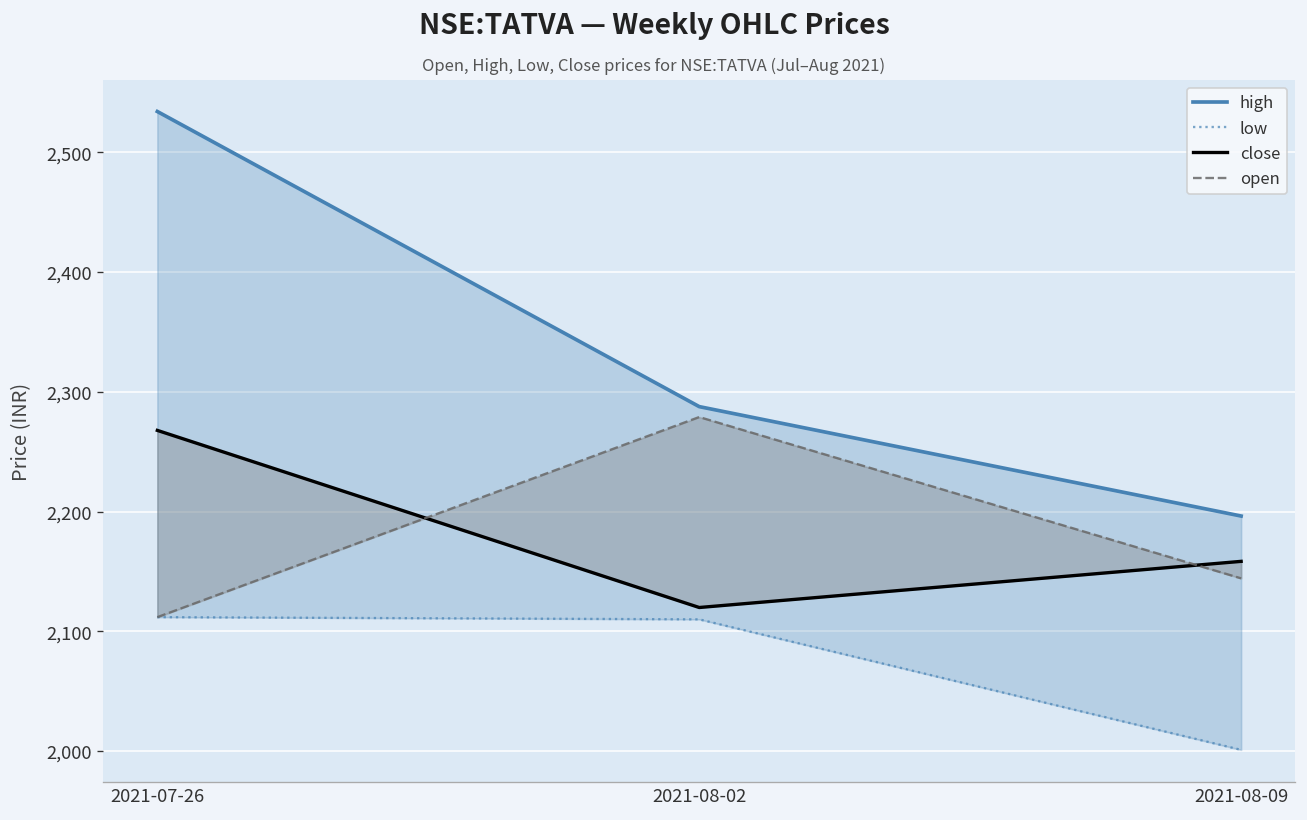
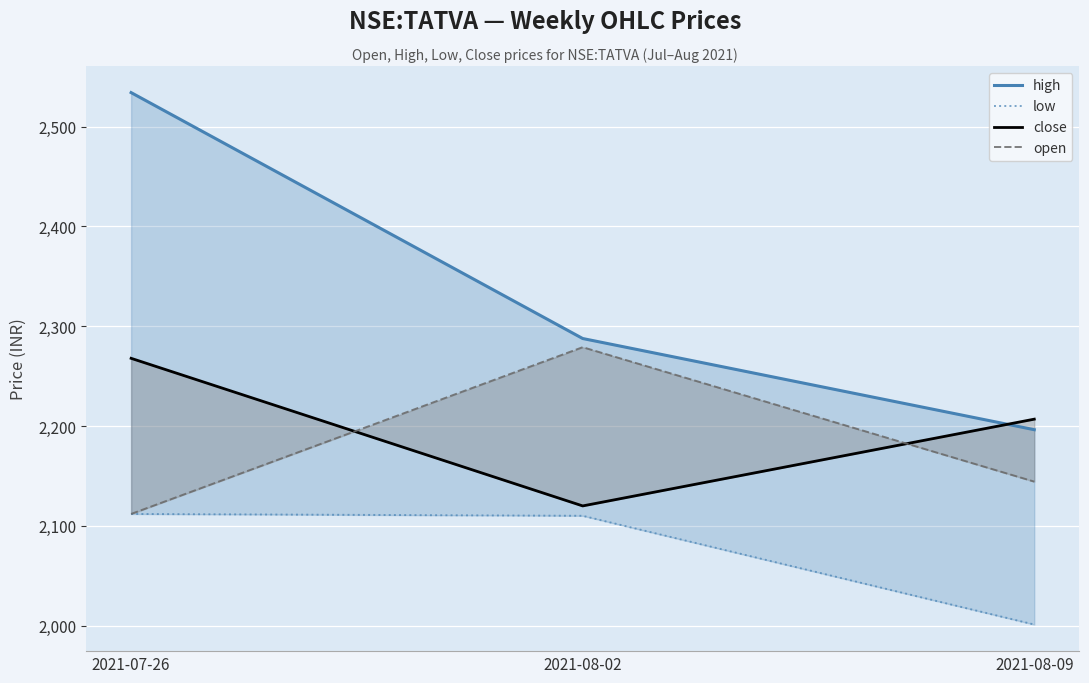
close, 2021-08-09: 2,160 -> 2,210
